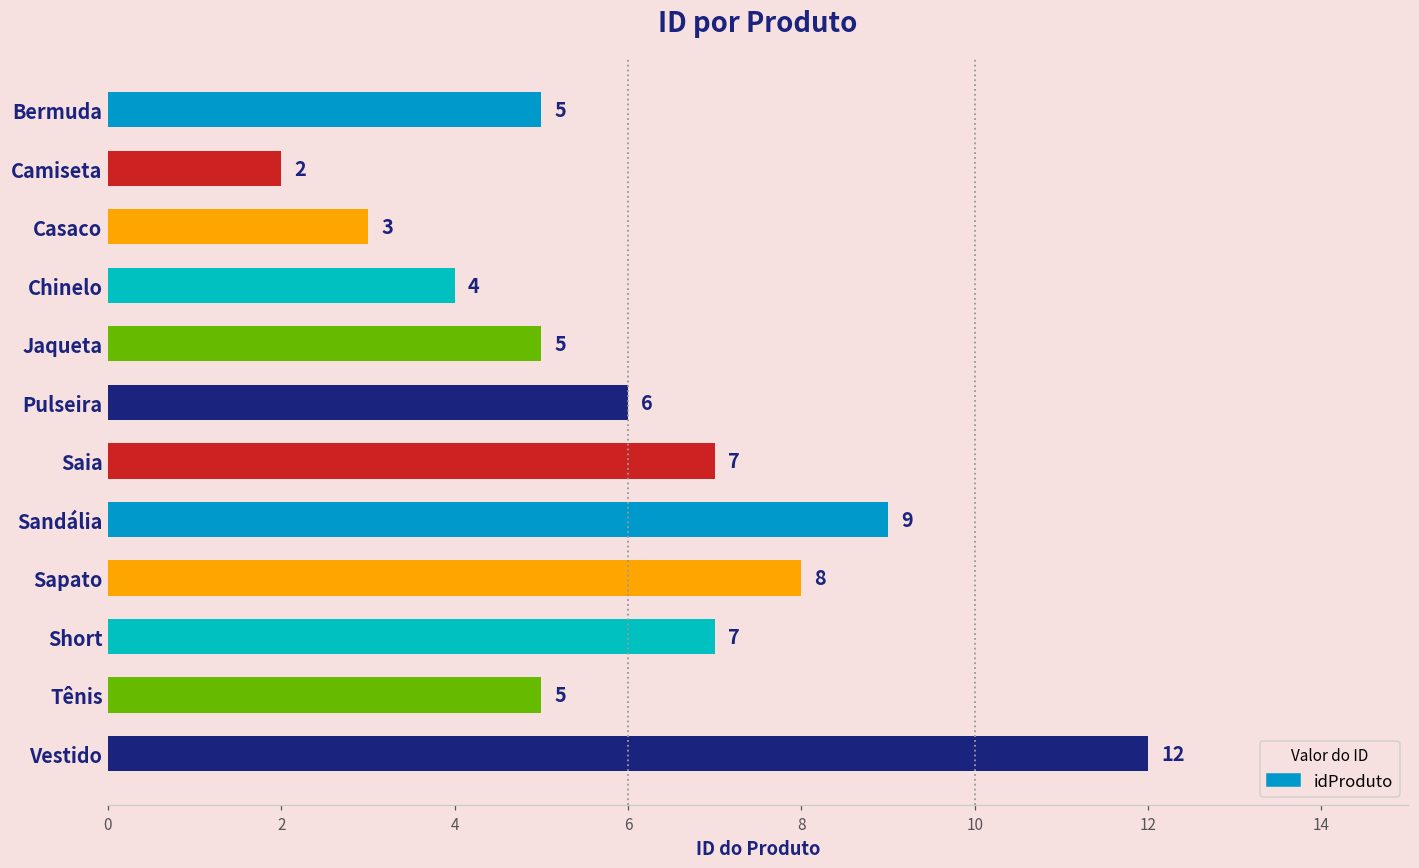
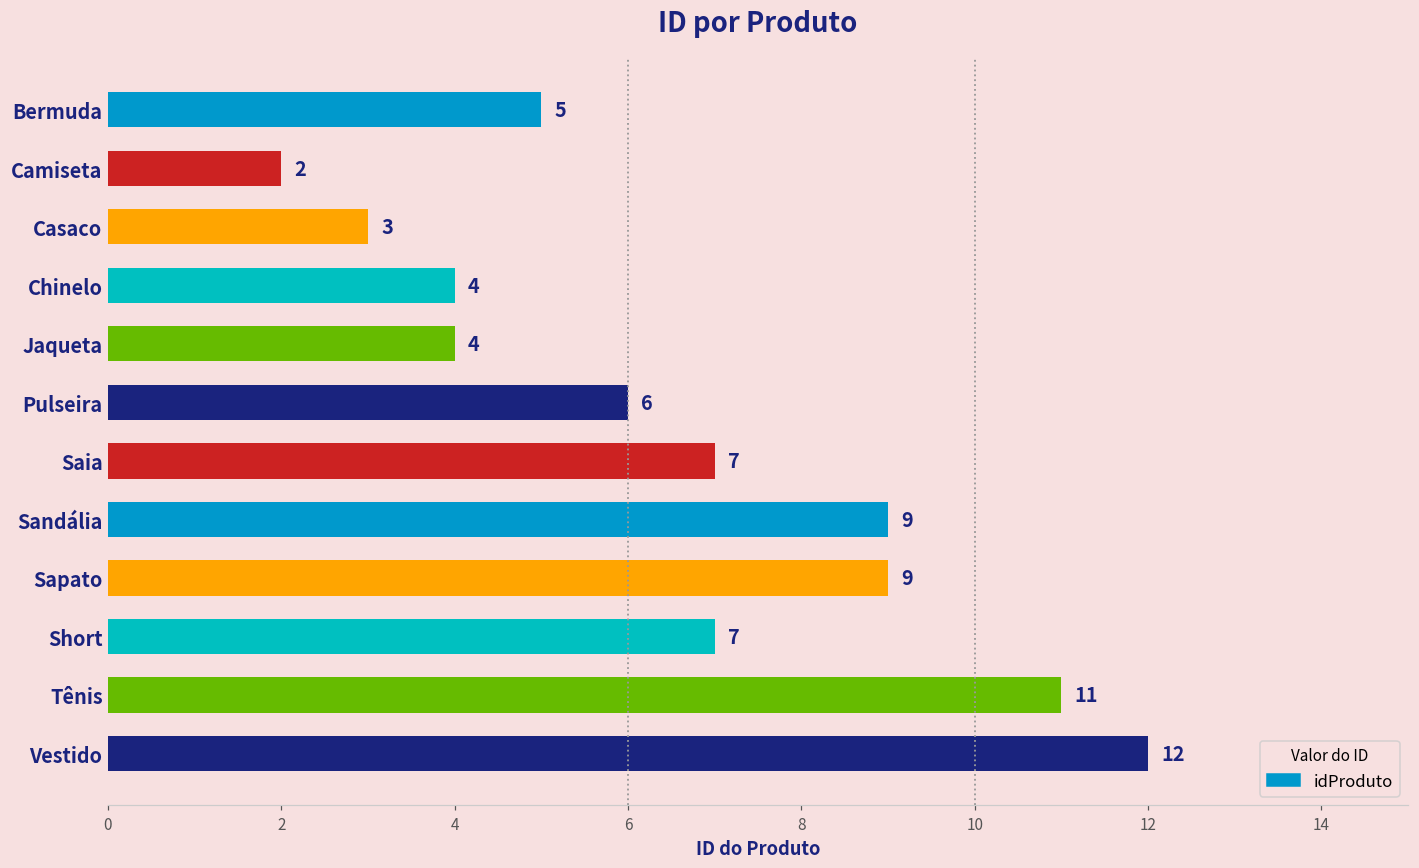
Jaqueta: 5 -> 4
Sapato: 8 -> 9
Tênis: 5 -> 11
